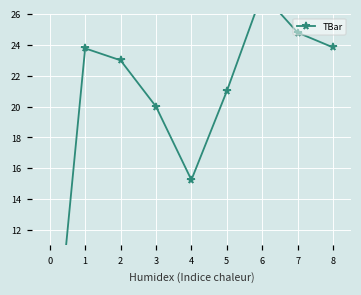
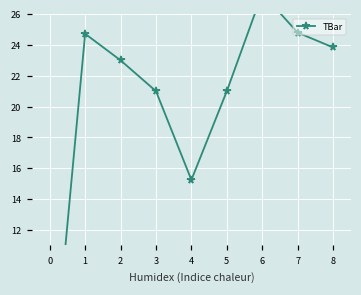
1: 23.8 -> 24.7
3: 20 -> 21
